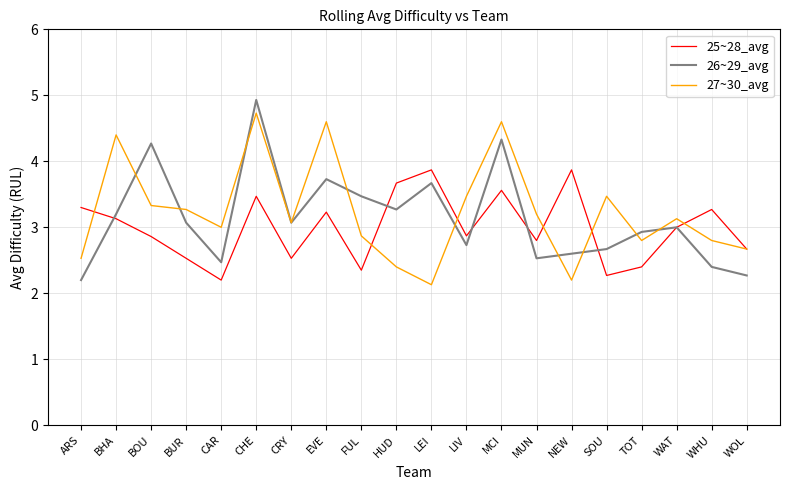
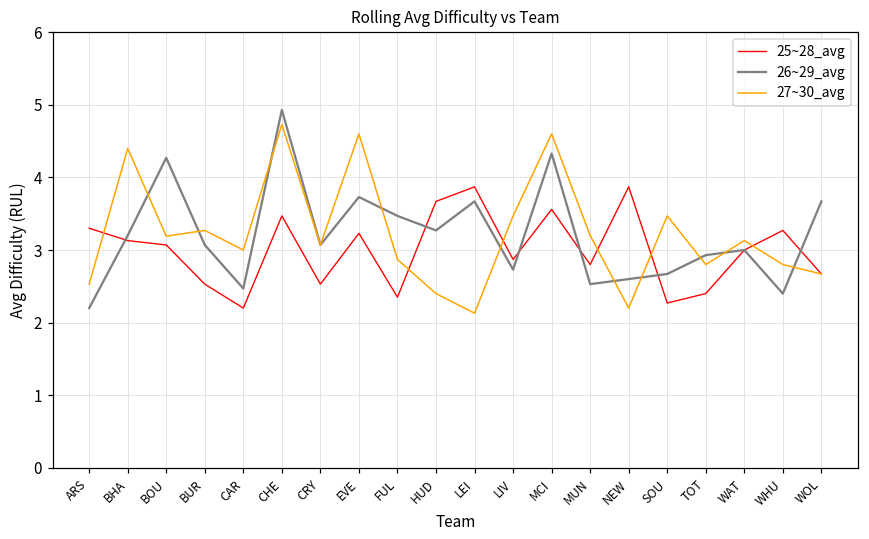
25~28_avg, BOU: 2.9 -> 3.1
27~30_avg, BOU: 3.3 -> 3.2
26~29_avg, WOL: 2.3 -> 3.7
